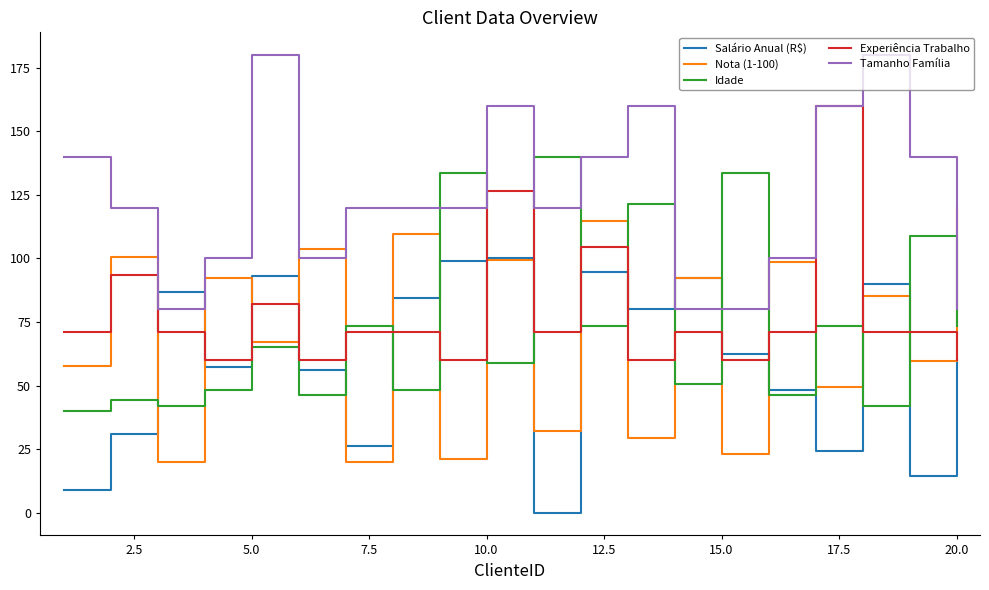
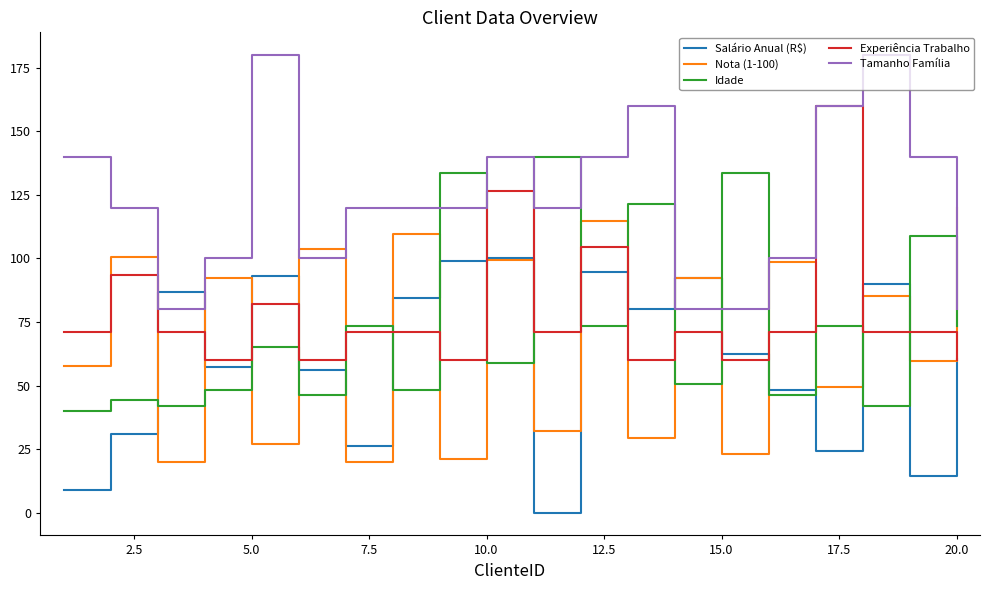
Nota (1-100), 5.0: 67 -> 27
Tamanho Família, 10.0: 160 -> 140
